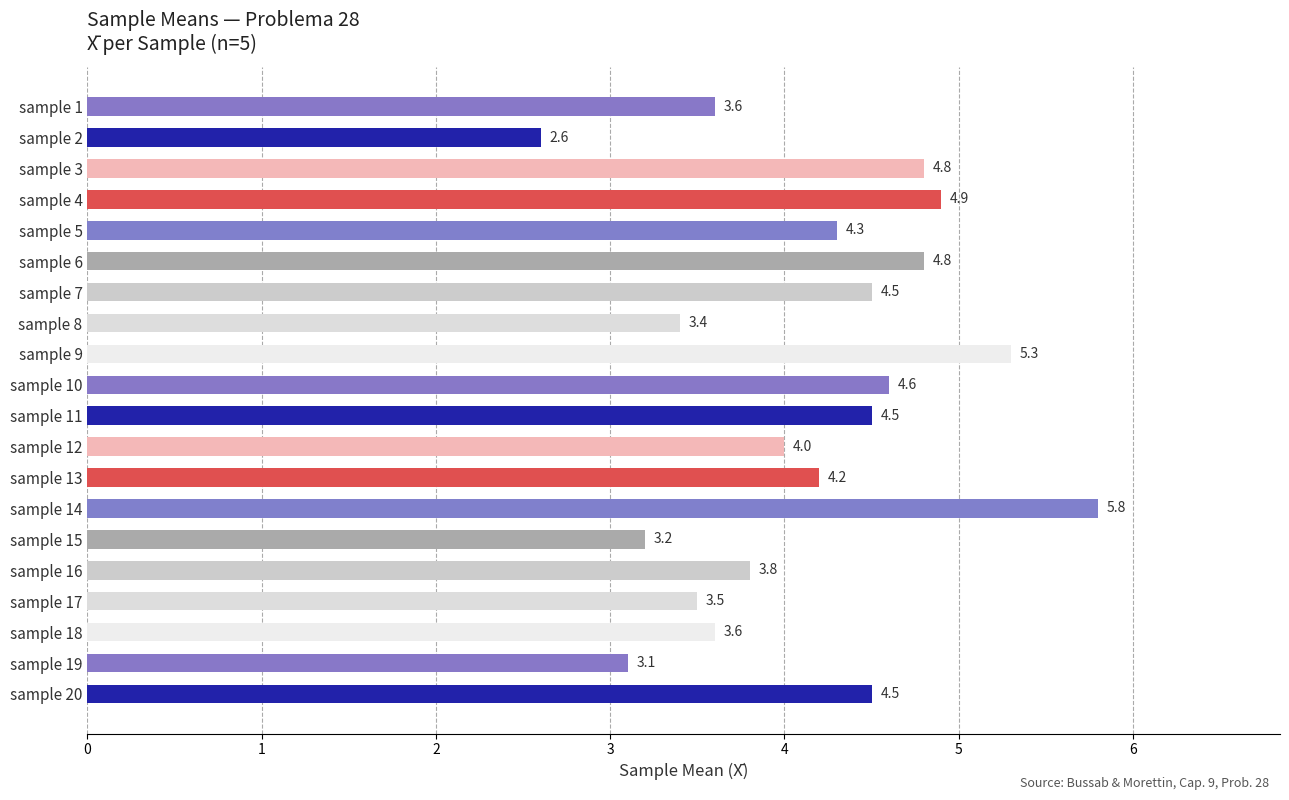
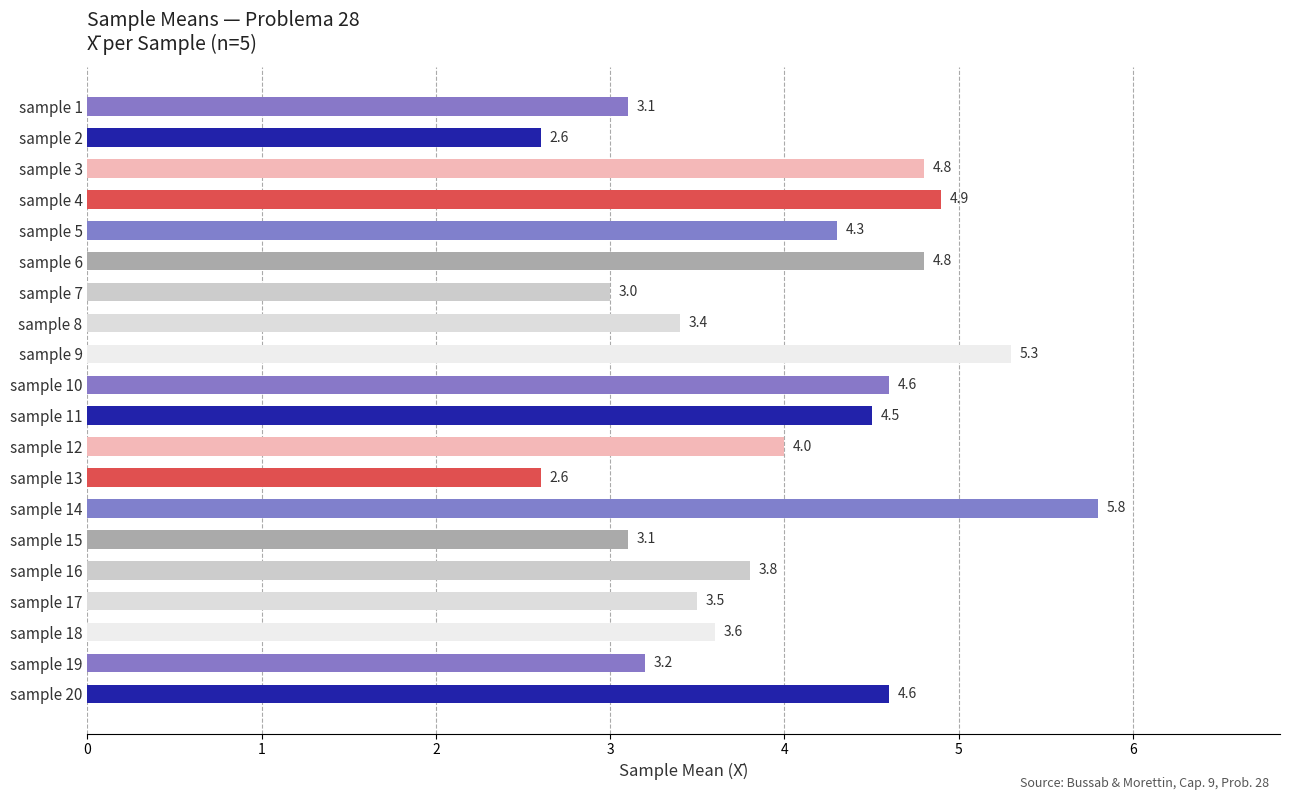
sample 1: 3.6 -> 3.1
sample 7: 4.5 -> 3.0
sample 13: 4.2 -> 2.6
sample 15: 3.2 -> 3.1
sample 19: 3.1 -> 3.2
sample 20: 4.5 -> 4.6
